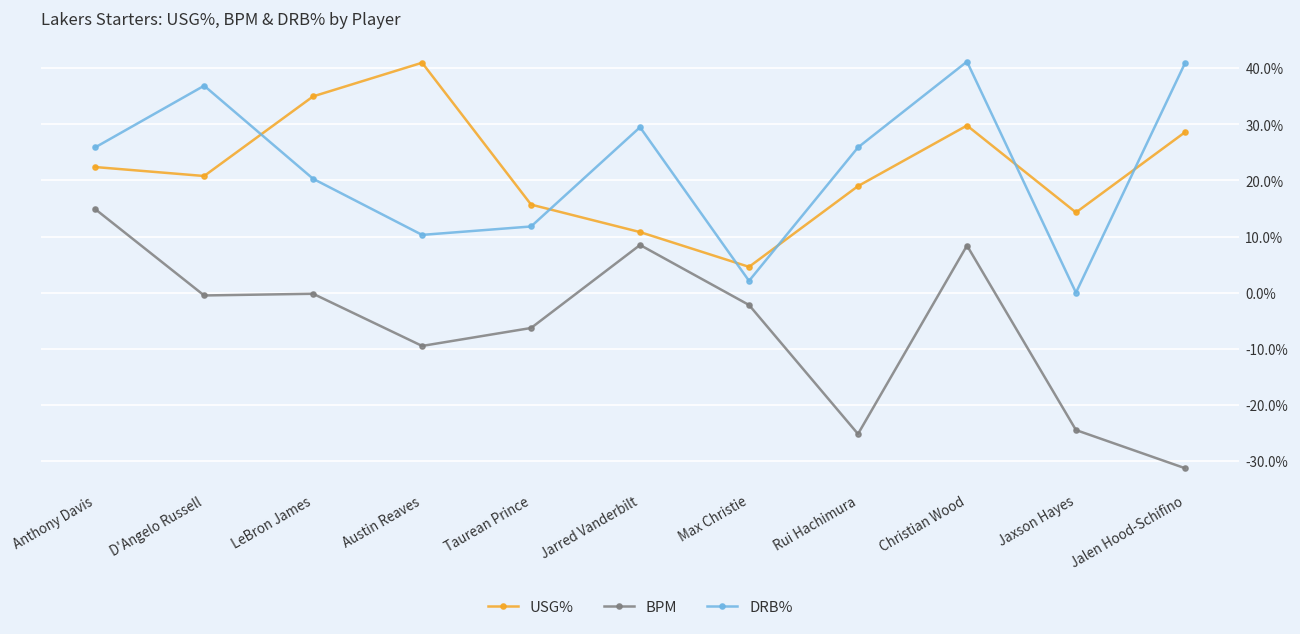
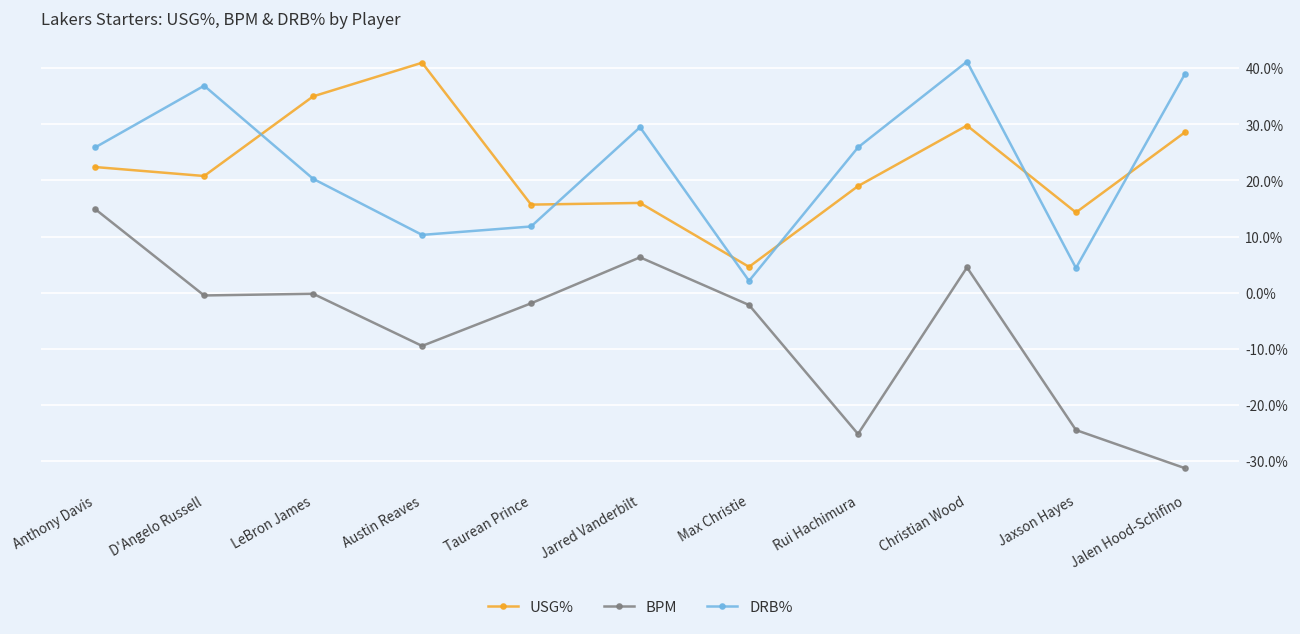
BPM, Taurean Prince: -6% -> -2%
USG%, Jarred Vanderbilt: 11% -> 16%
BPM, Jarred Vanderbilt: 9% -> 6%
BPM, Christian Wood: 8% -> 5%
DRB%, Jaxson Hayes: 0% -> 4%
DRB%, Jalen Hood-Schifino: 41% -> 39%
